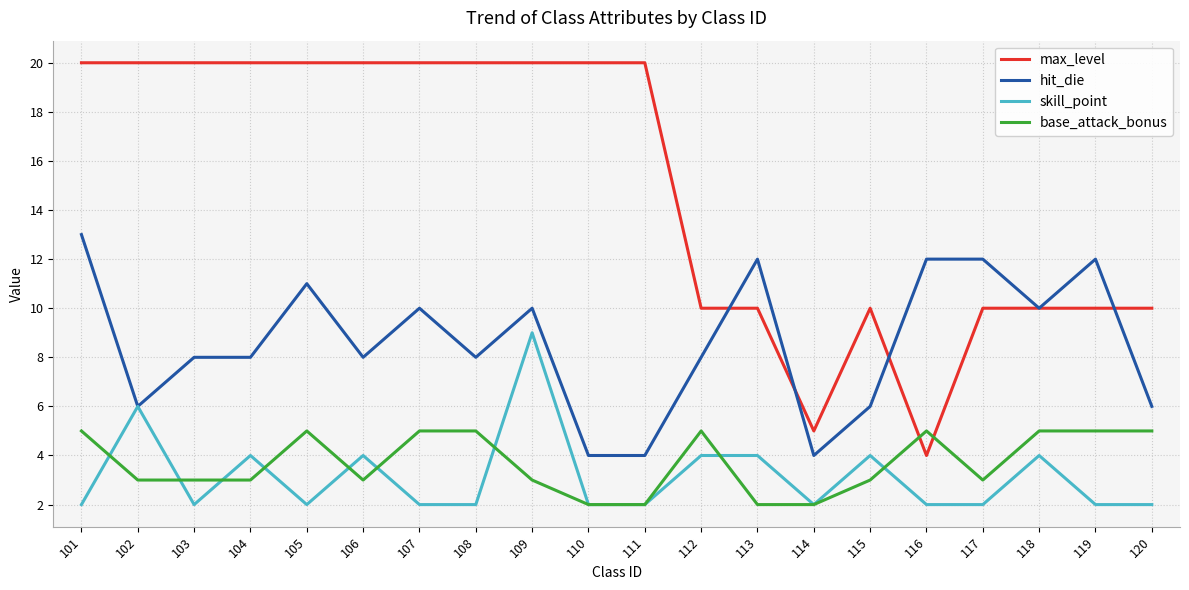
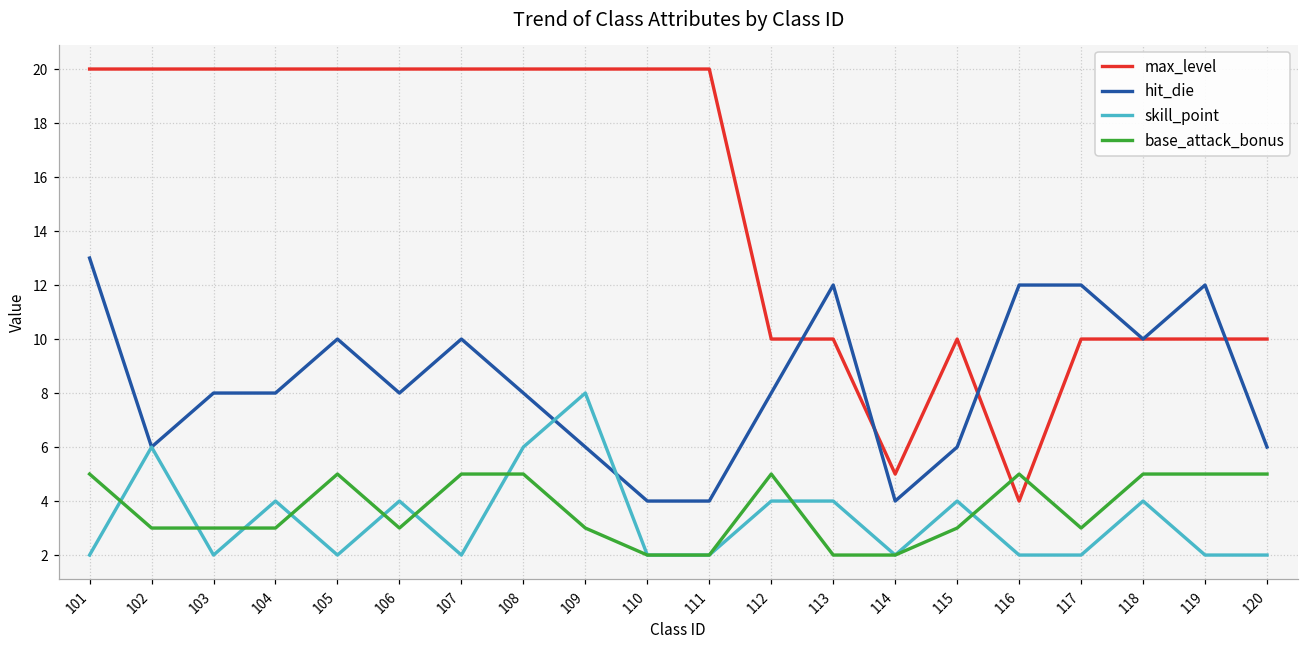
hit_die, 105: 11 -> 10
skill_point, 108: 2 -> 6
hit_die, 109: 10 -> 6
skill_point, 109: 9 -> 8
